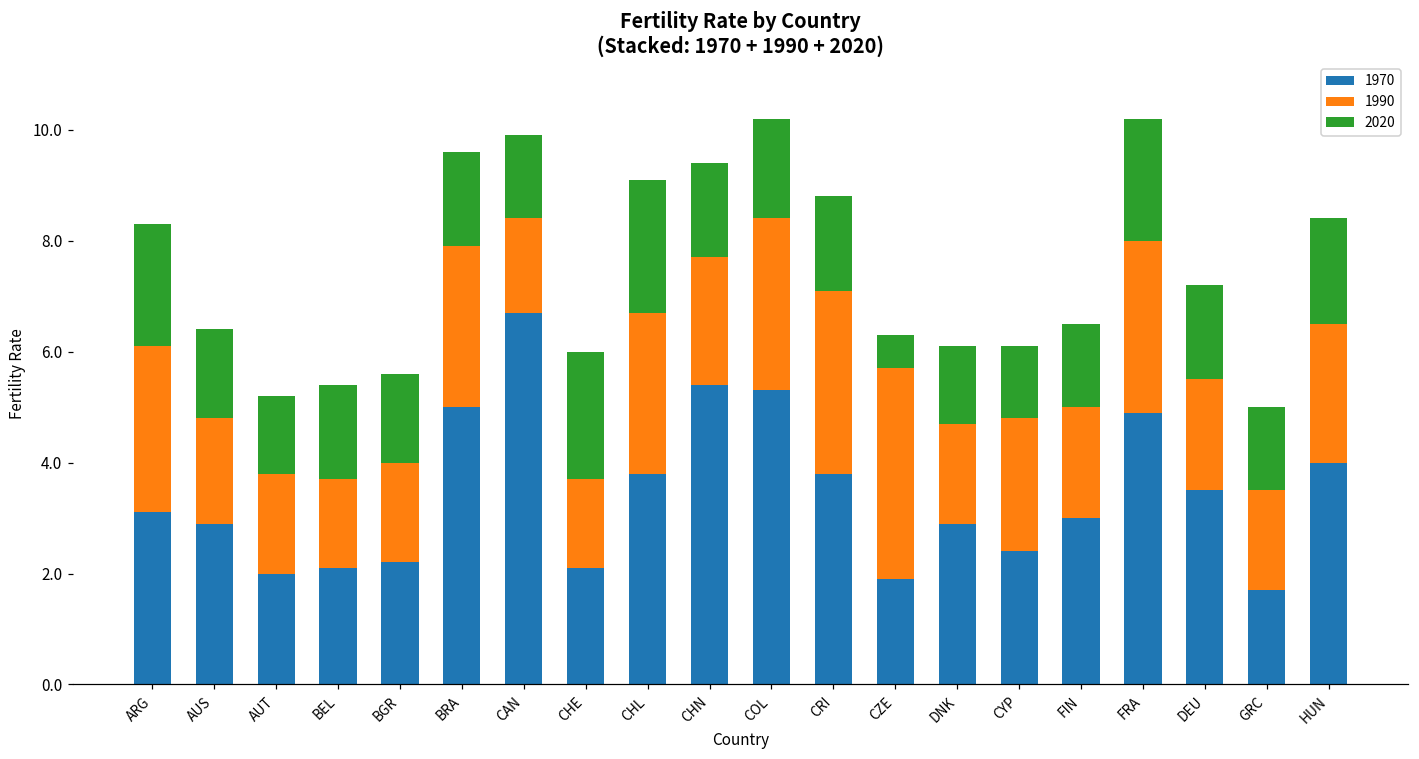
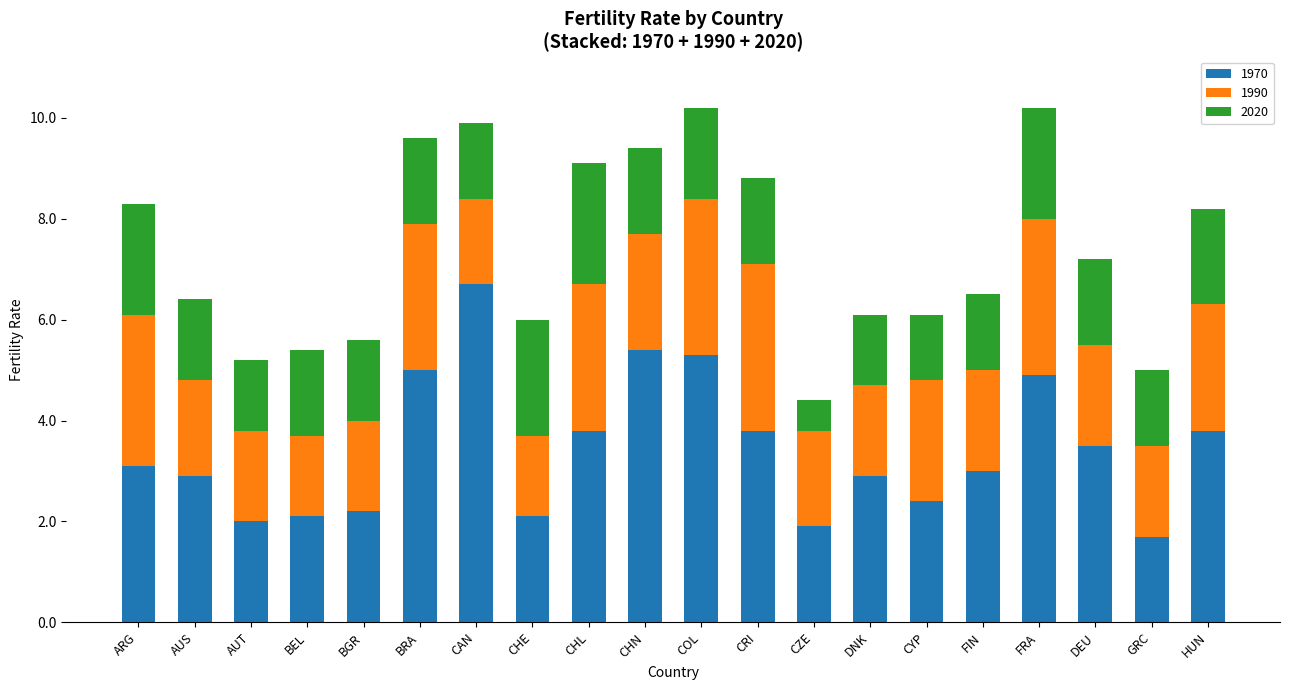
1990, CZE: 3.8 -> 1.9
1970, HUN: 4.0 -> 3.8
